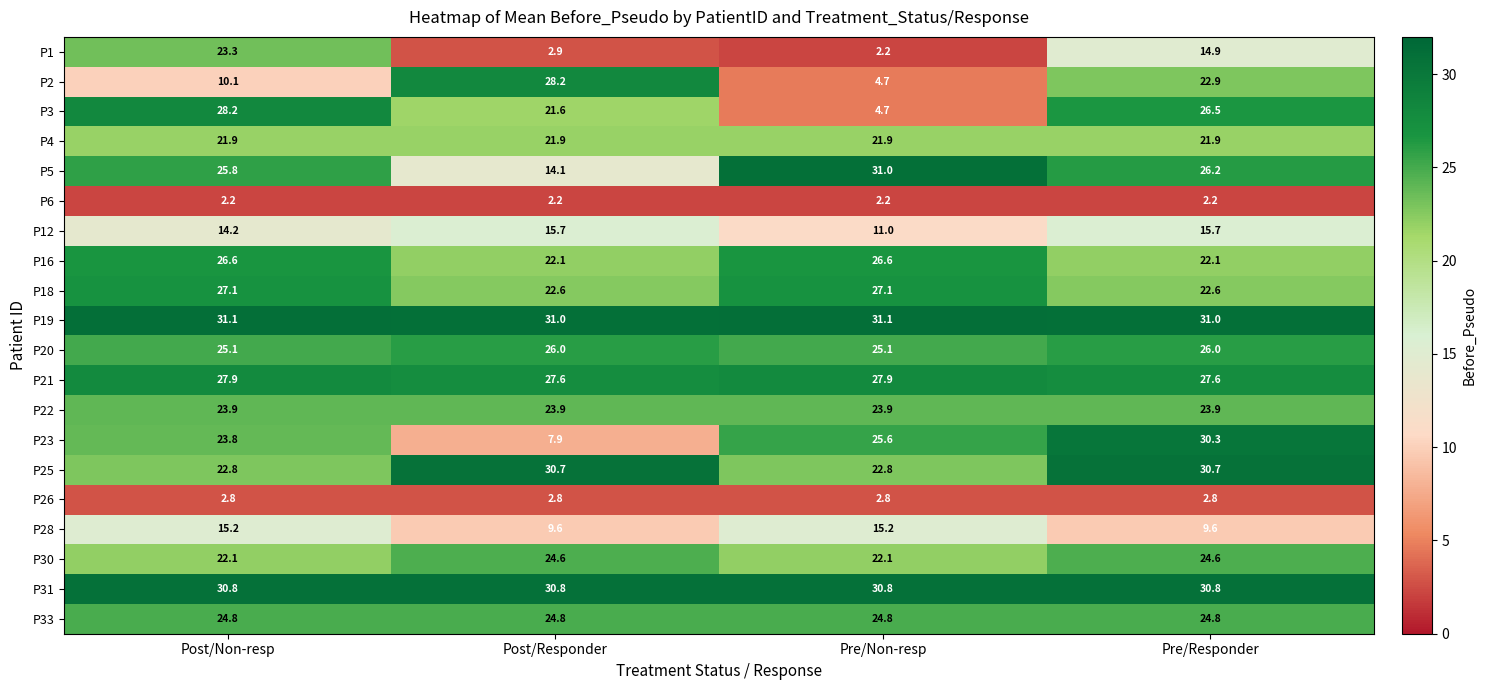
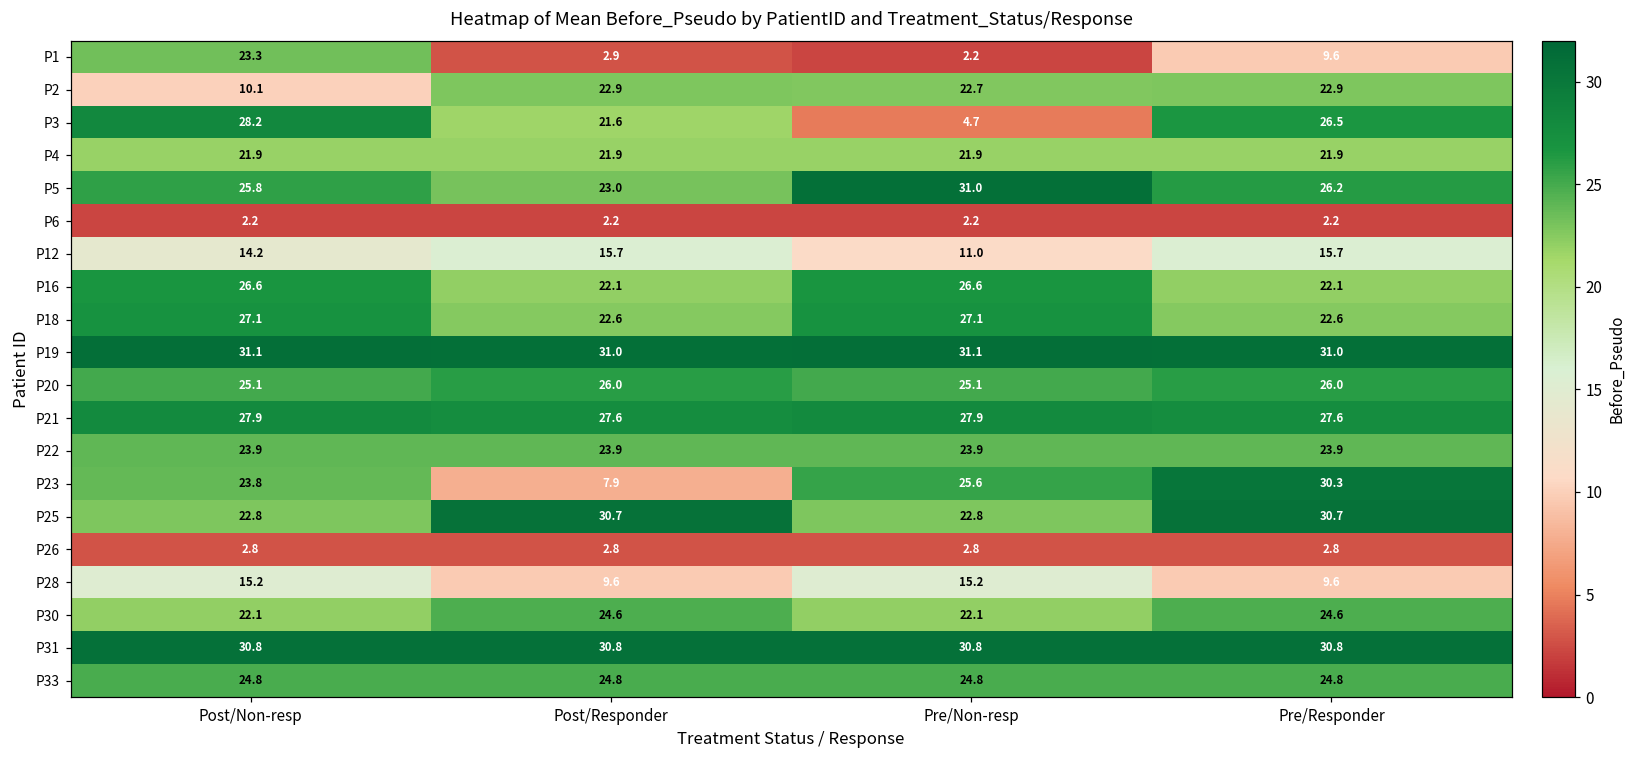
P1, Pre/Responder: 14.9 -> 9.6
P2, Post/Responder: 28.2 -> 22.9
P2, Pre/Non-resp: 4.7 -> 22.7
P5, Post/Responder: 14.1 -> 23.0
